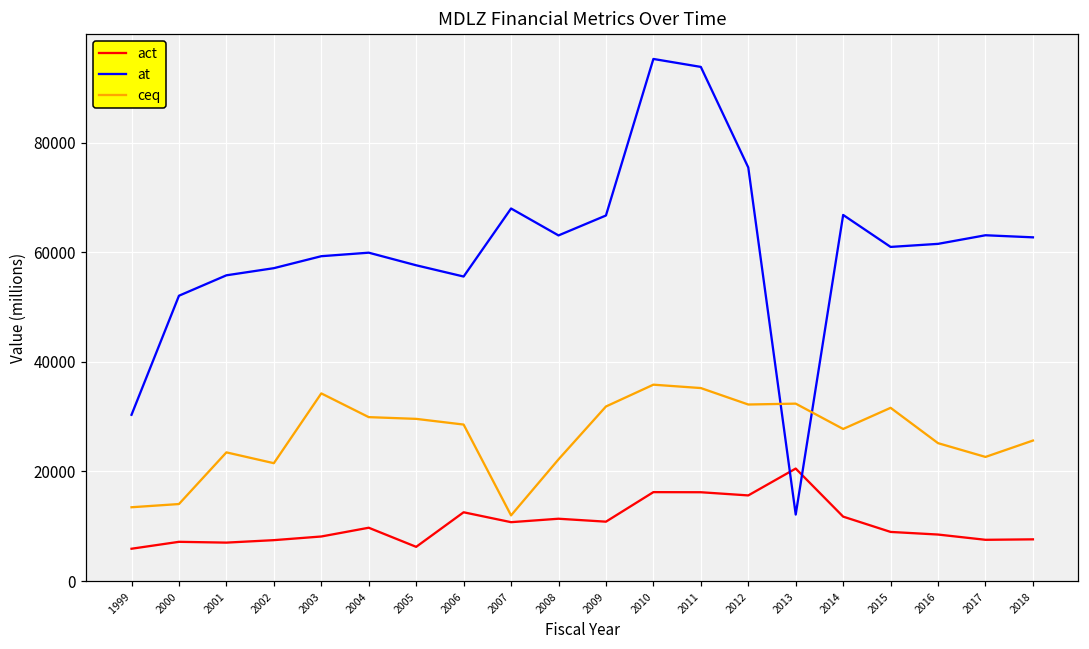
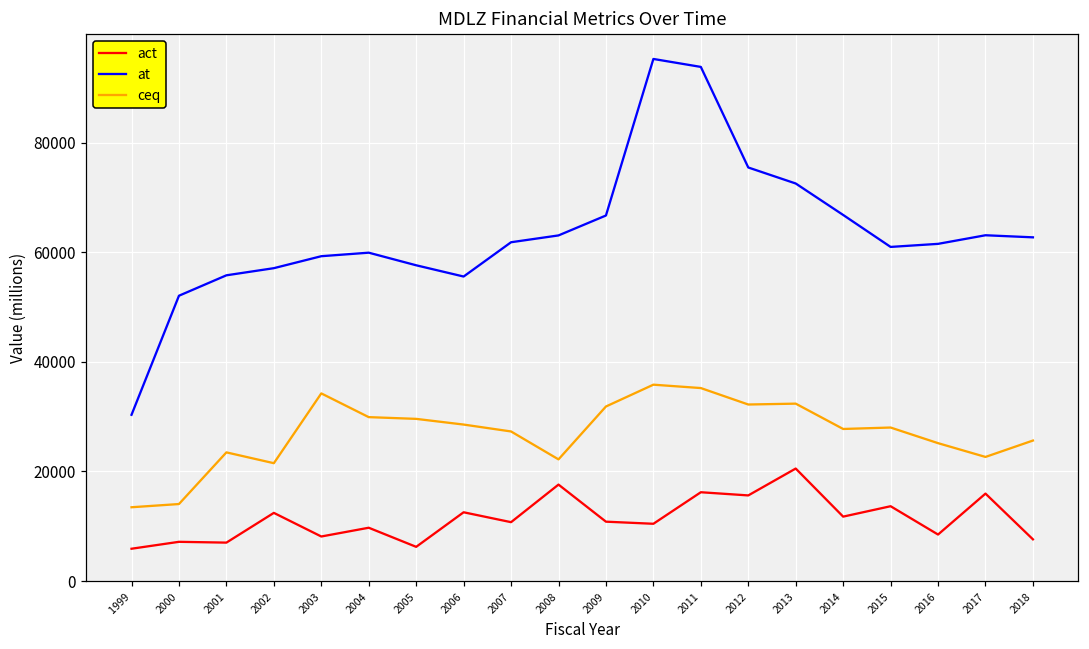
act, 2002: 7000 -> 12000
at, 2007: 68000 -> 62000
ceq, 2007: 12000 -> 27000
act, 2008: 11000 -> 18000
act, 2010: 16000 -> 10000
at, 2013: 12000 -> 73000
act, 2015: 9000 -> 14000
ceq, 2015: 32000 -> 28000
act, 2017: 8000 -> 16000
